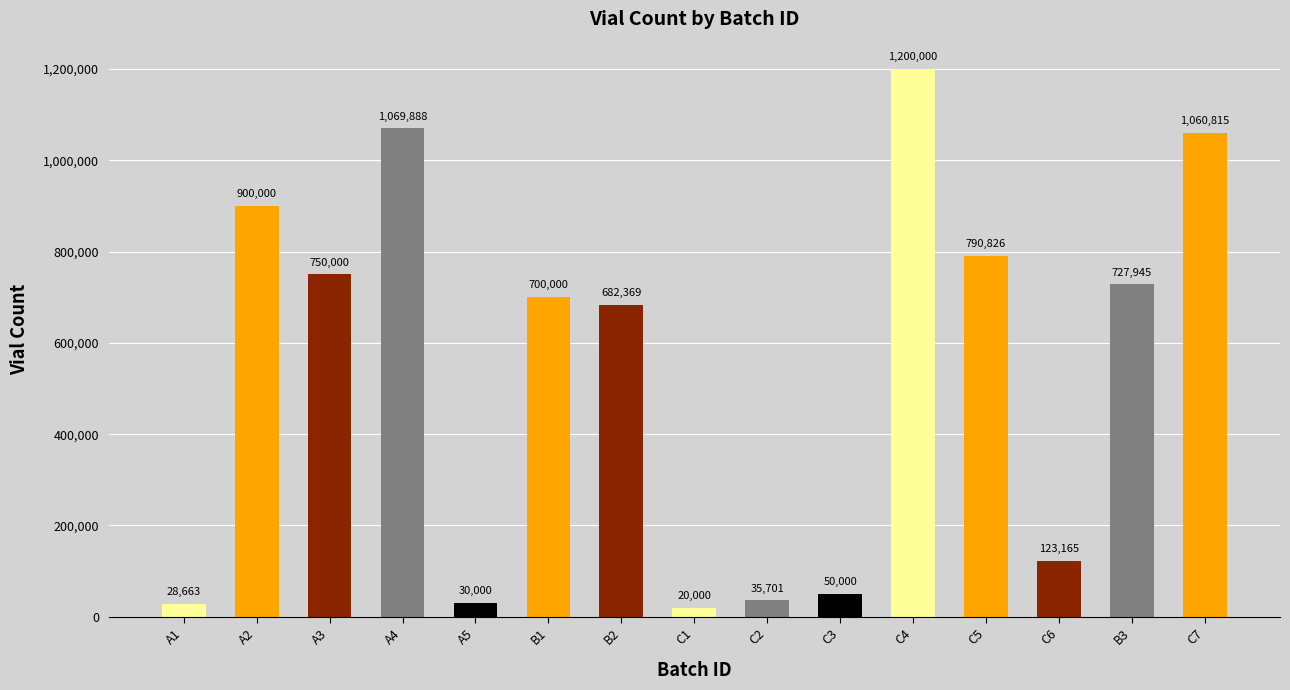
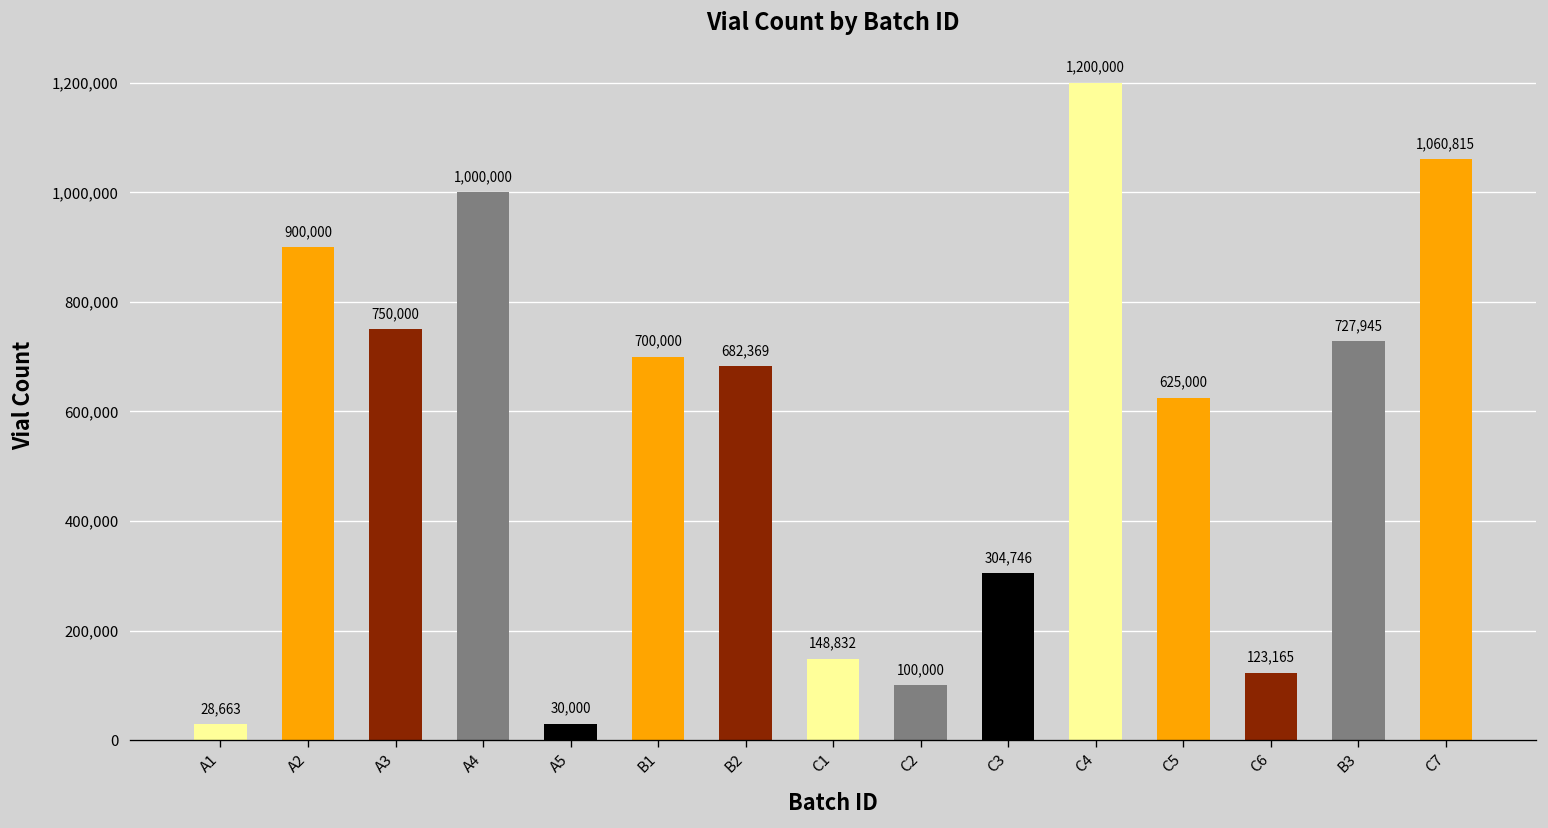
A4: 1,069,888 -> 1,000,000
C1: 20,000 -> 148,832
C2: 35,701 -> 100,000
C3: 50,000 -> 304,746
C5: 790,826 -> 625,000
